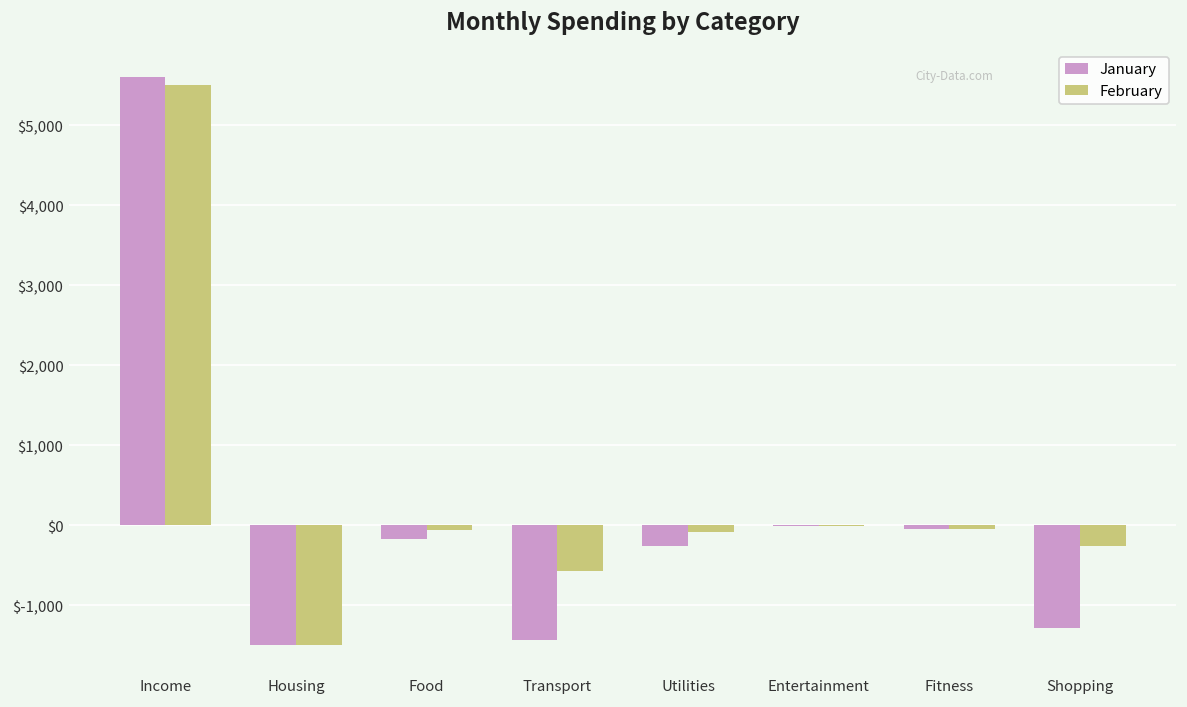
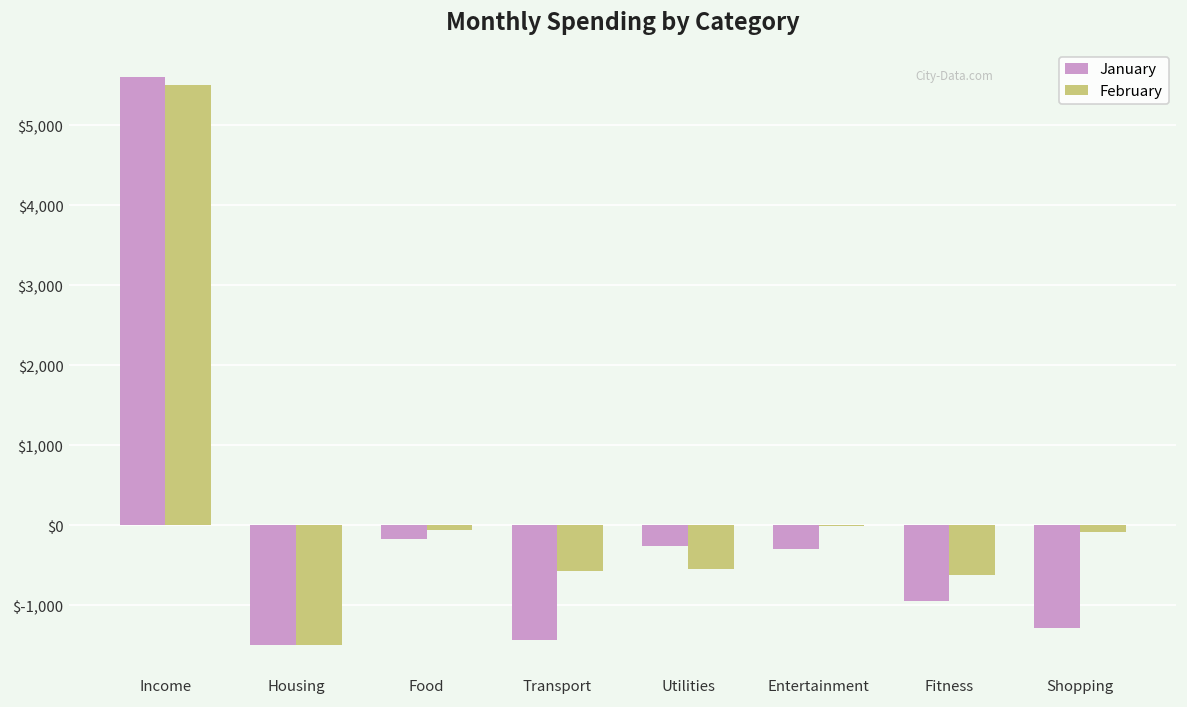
February, Utilities: $-100 -> $-500
January, Entertainment: $0 -> $-300
January, Fitness: $-100 -> $-1,000
February, Fitness: $-100 -> $-600
February, Shopping: $-300 -> $-100
